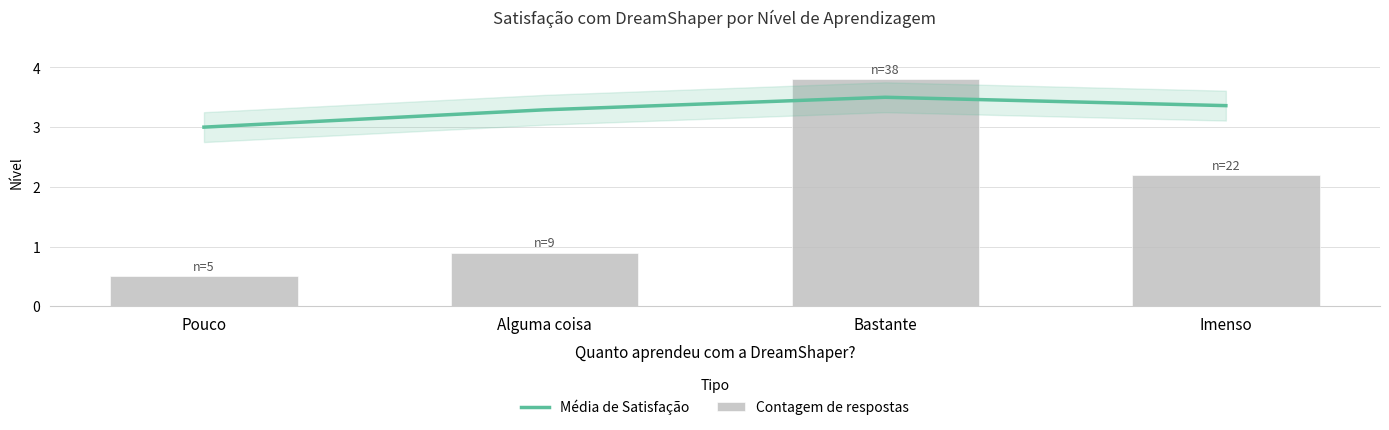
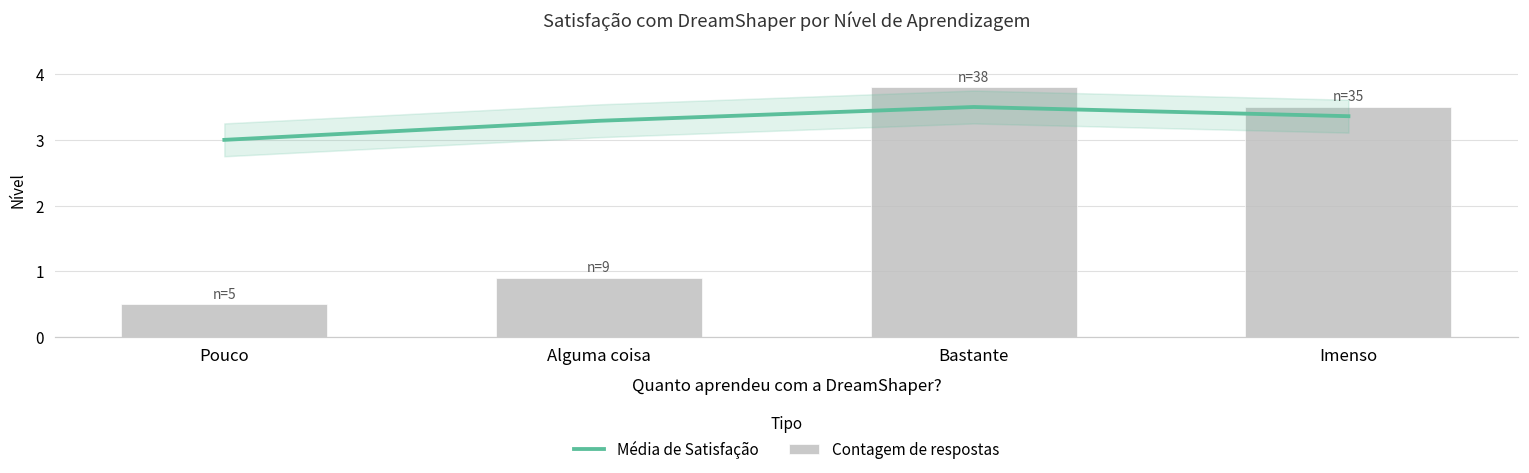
Contagem de respostas, Imenso: 22 -> 35
